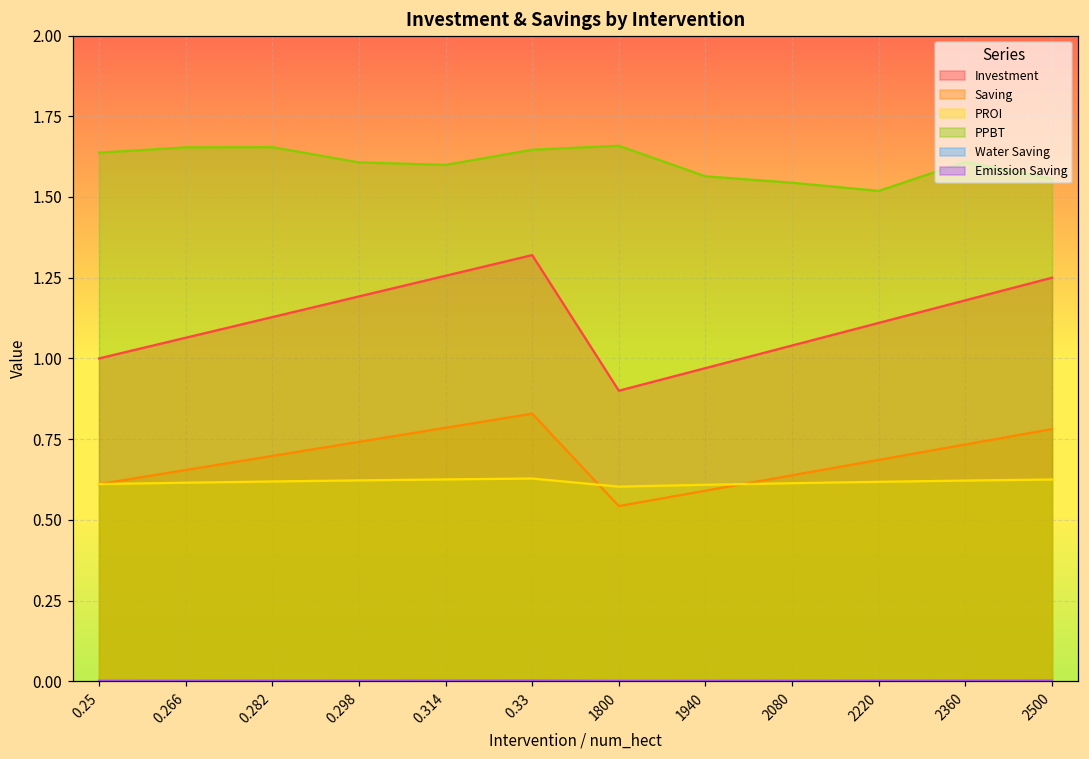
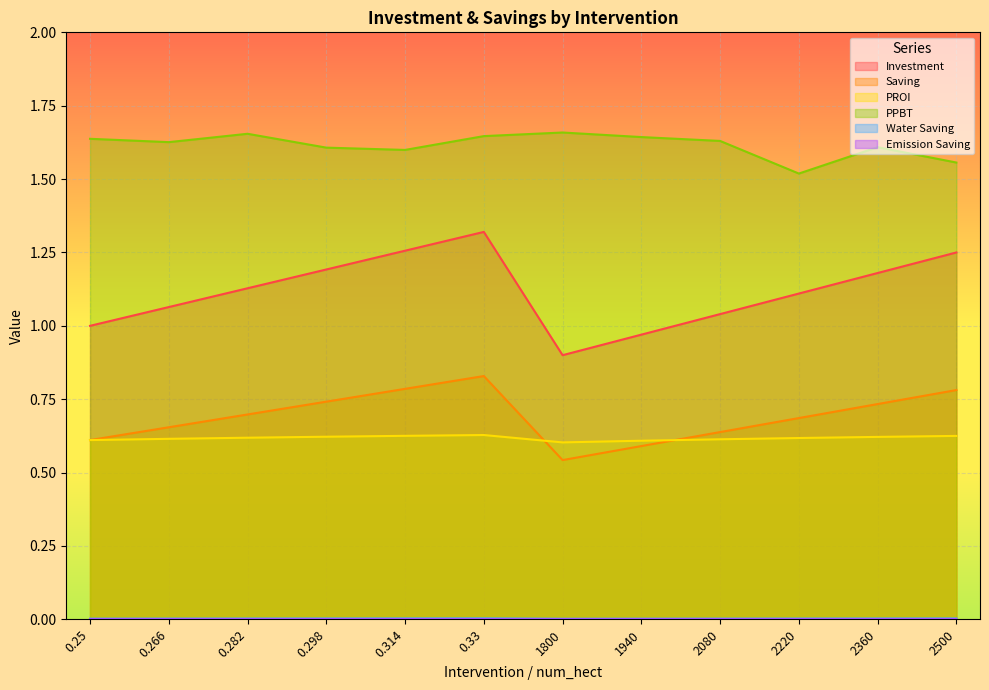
PPBT, 0.266: 1.65 -> 1.63
PPBT, 1940: 1.56 -> 1.64
PPBT, 2080: 1.54 -> 1.63
